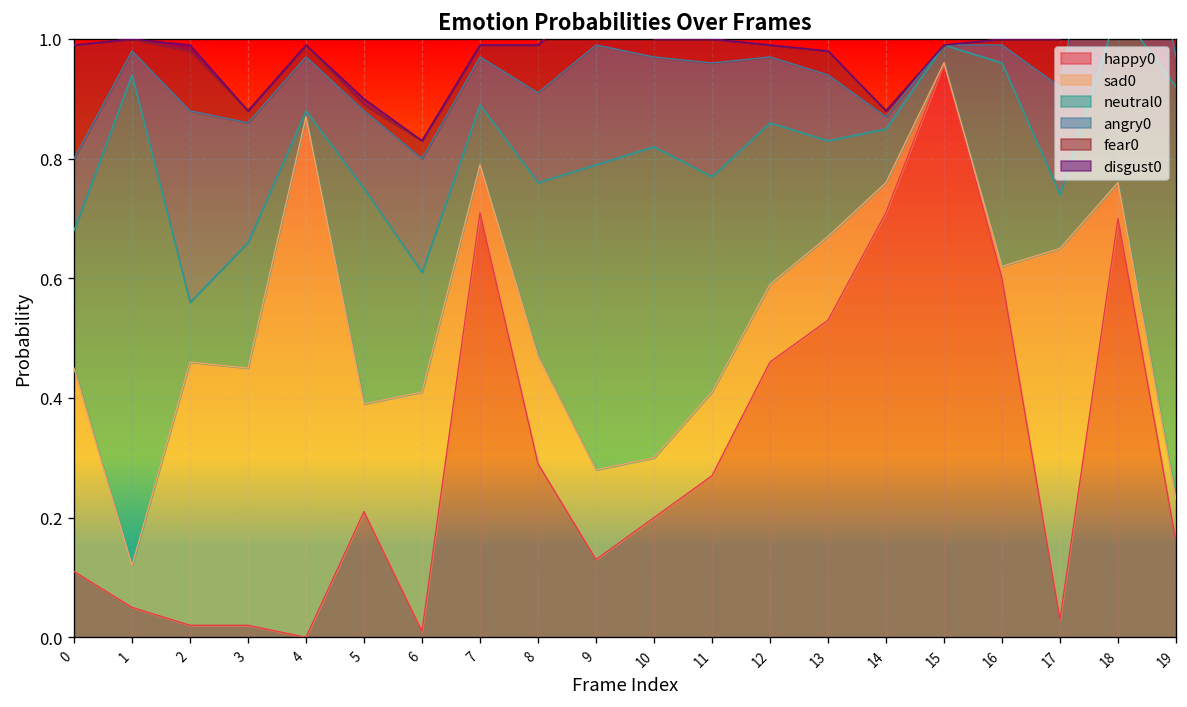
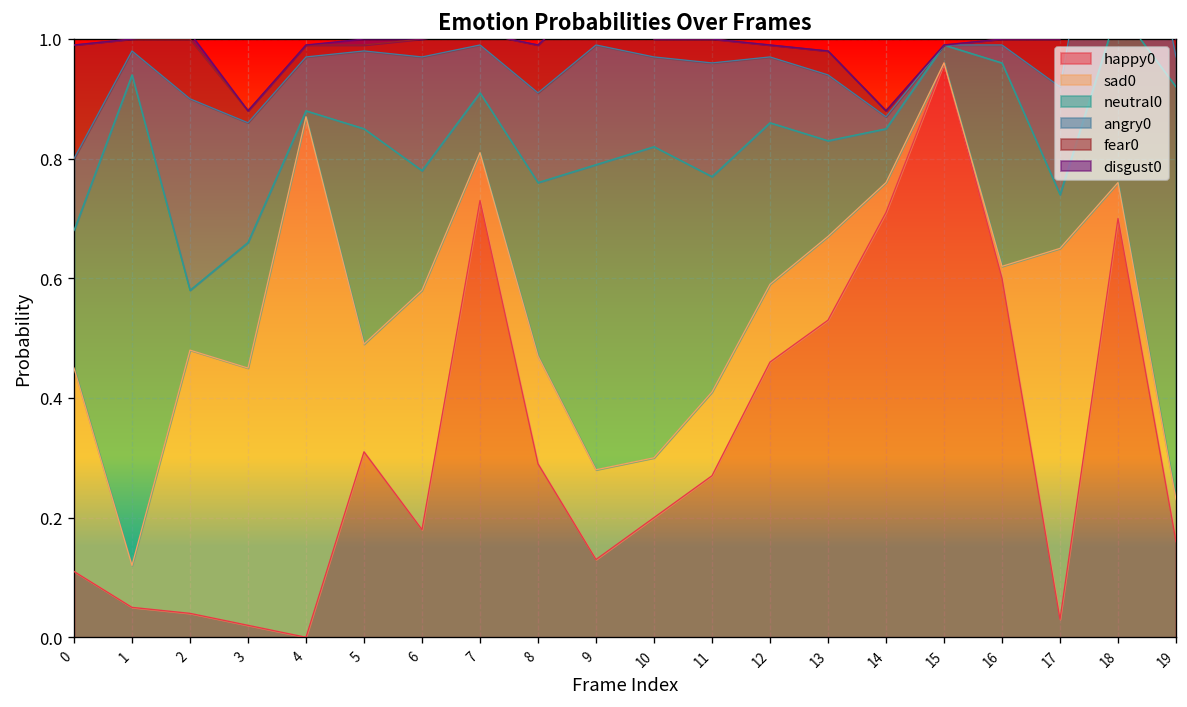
happy0, 2: 0.02 -> 0.04
happy0, 5: 0.21 -> 0.31
happy0, 6: 0.01 -> 0.18
happy0, 7: 0.71 -> 0.73
